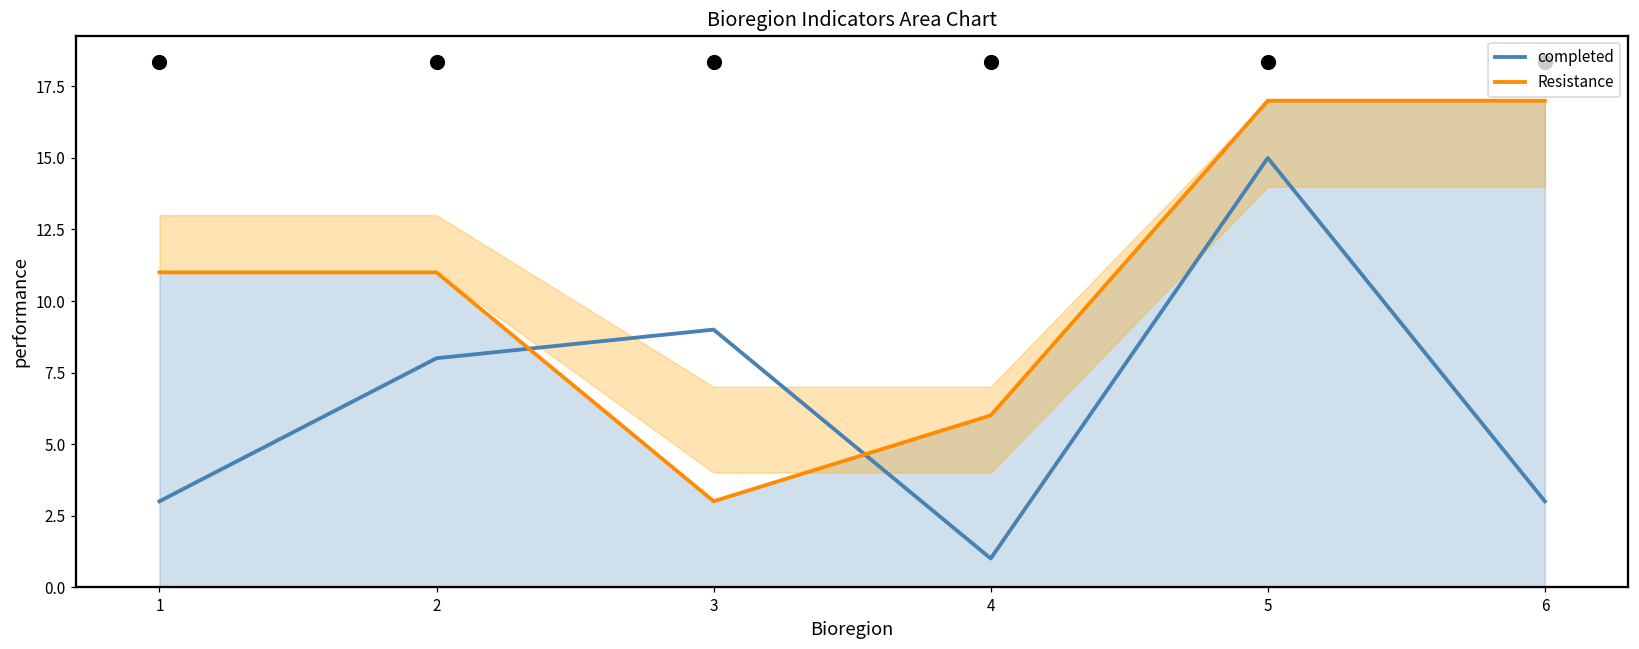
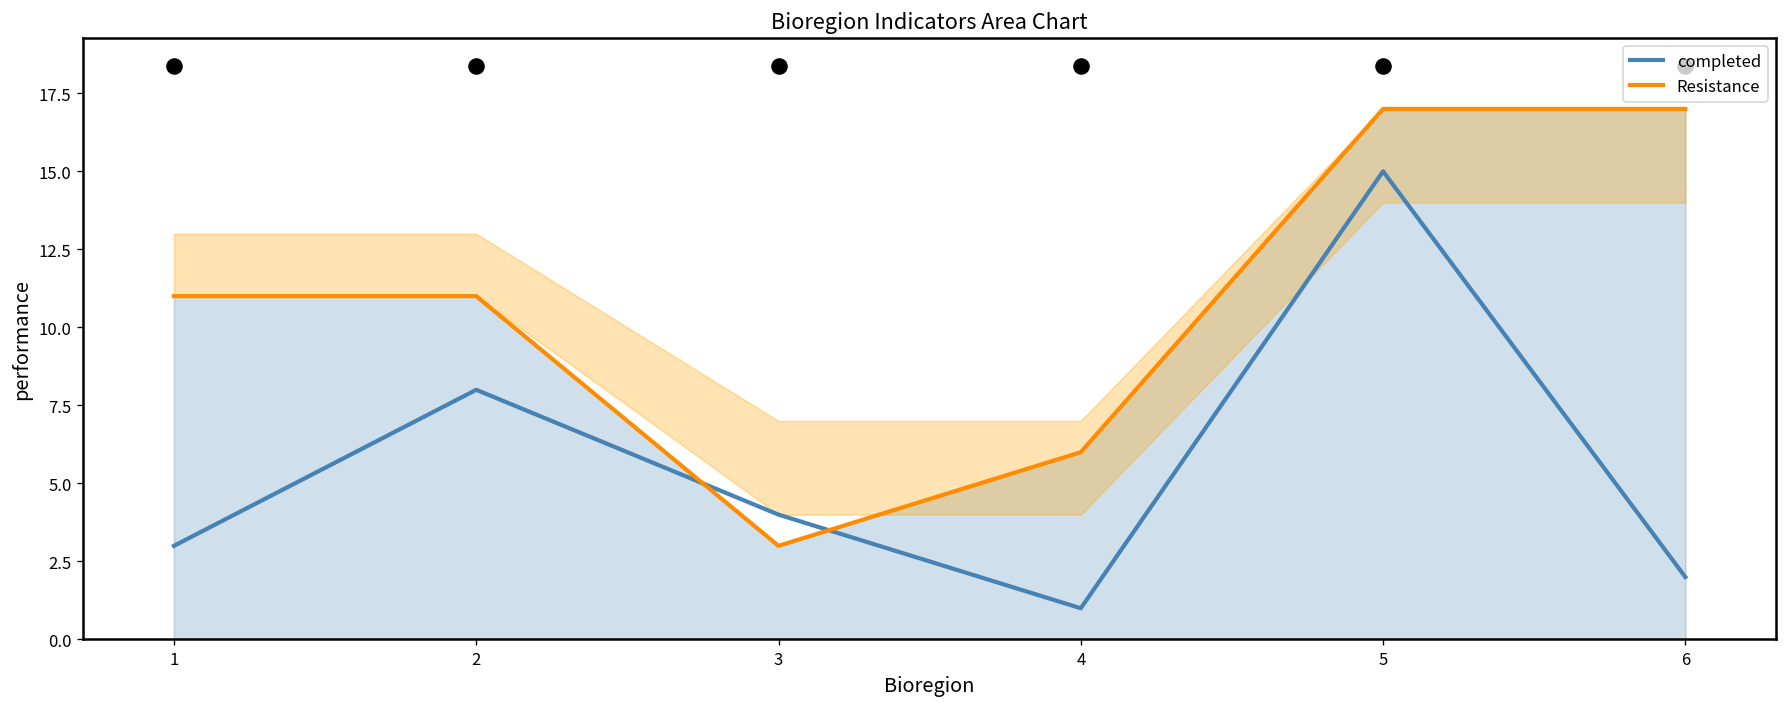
completed, 3: 9 -> 4
completed, 6: 3 -> 2
